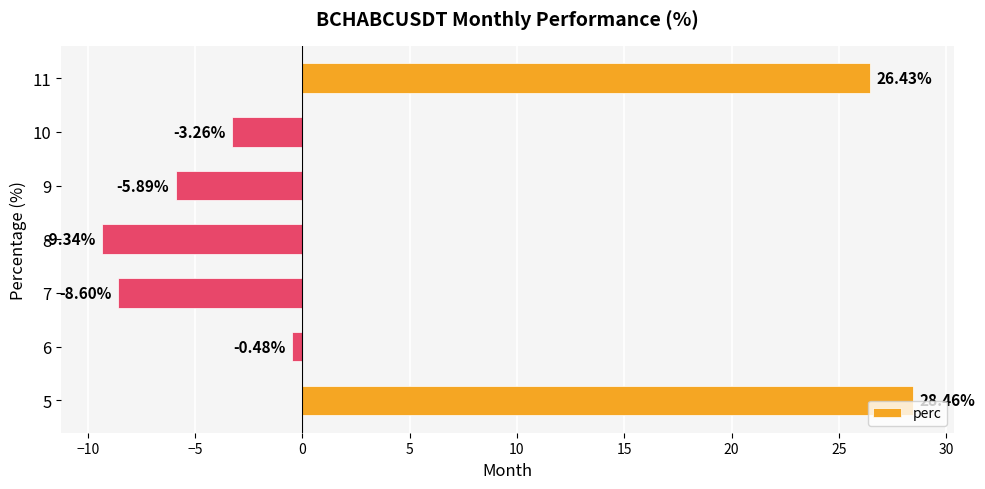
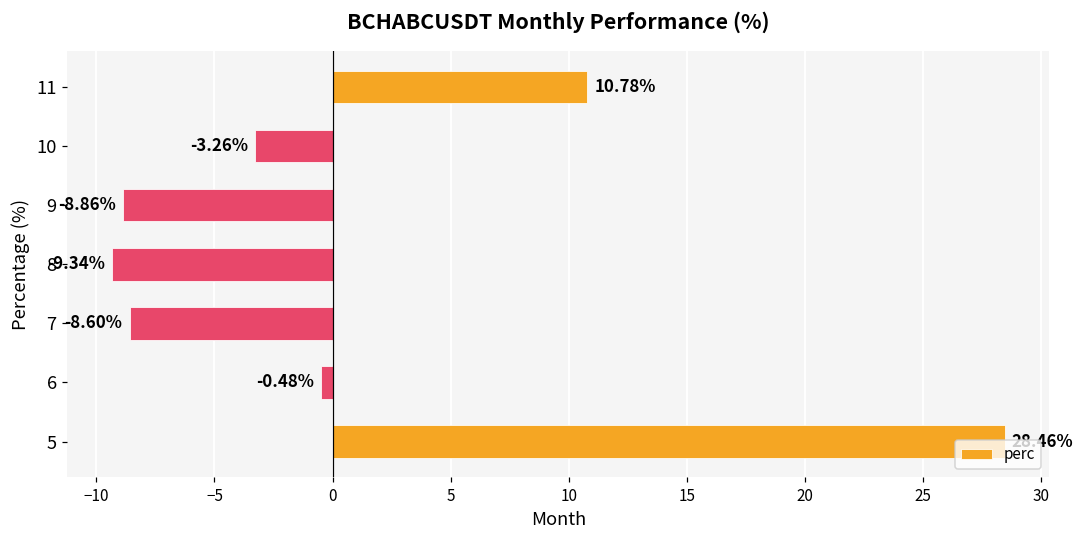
11: 26.43% -> 10.78%
9: -5.89% -> -8.86%
